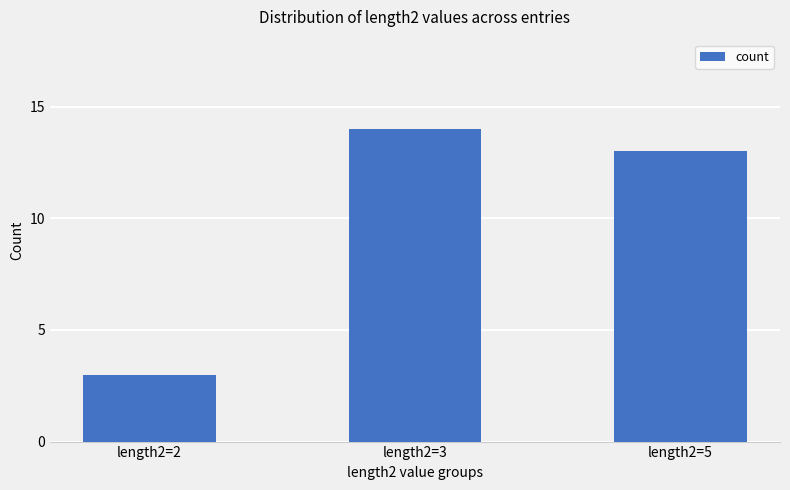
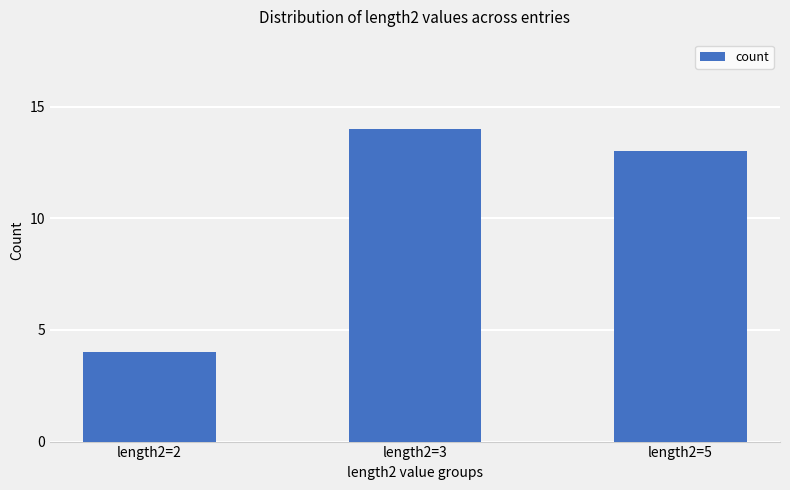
length2=2: 3 -> 4
